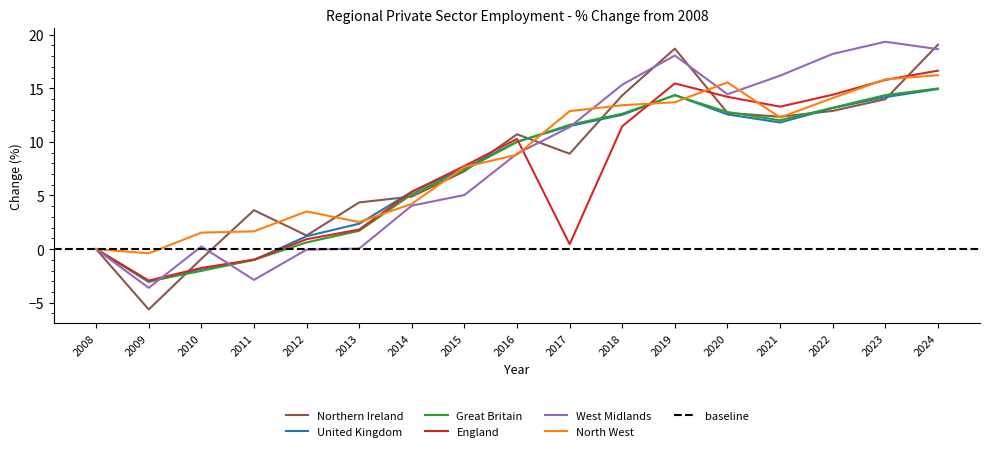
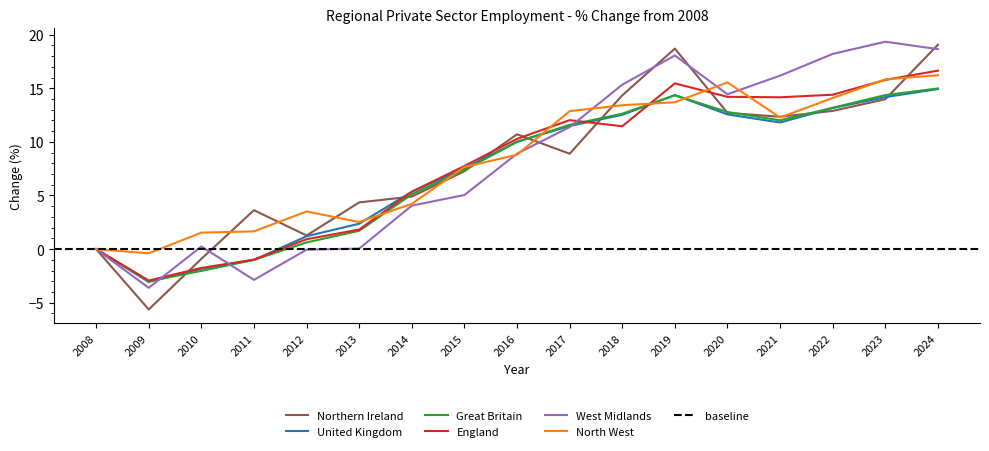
England, 2017: 0.5 -> 12.0
England, 2021: 13.3 -> 14.2
